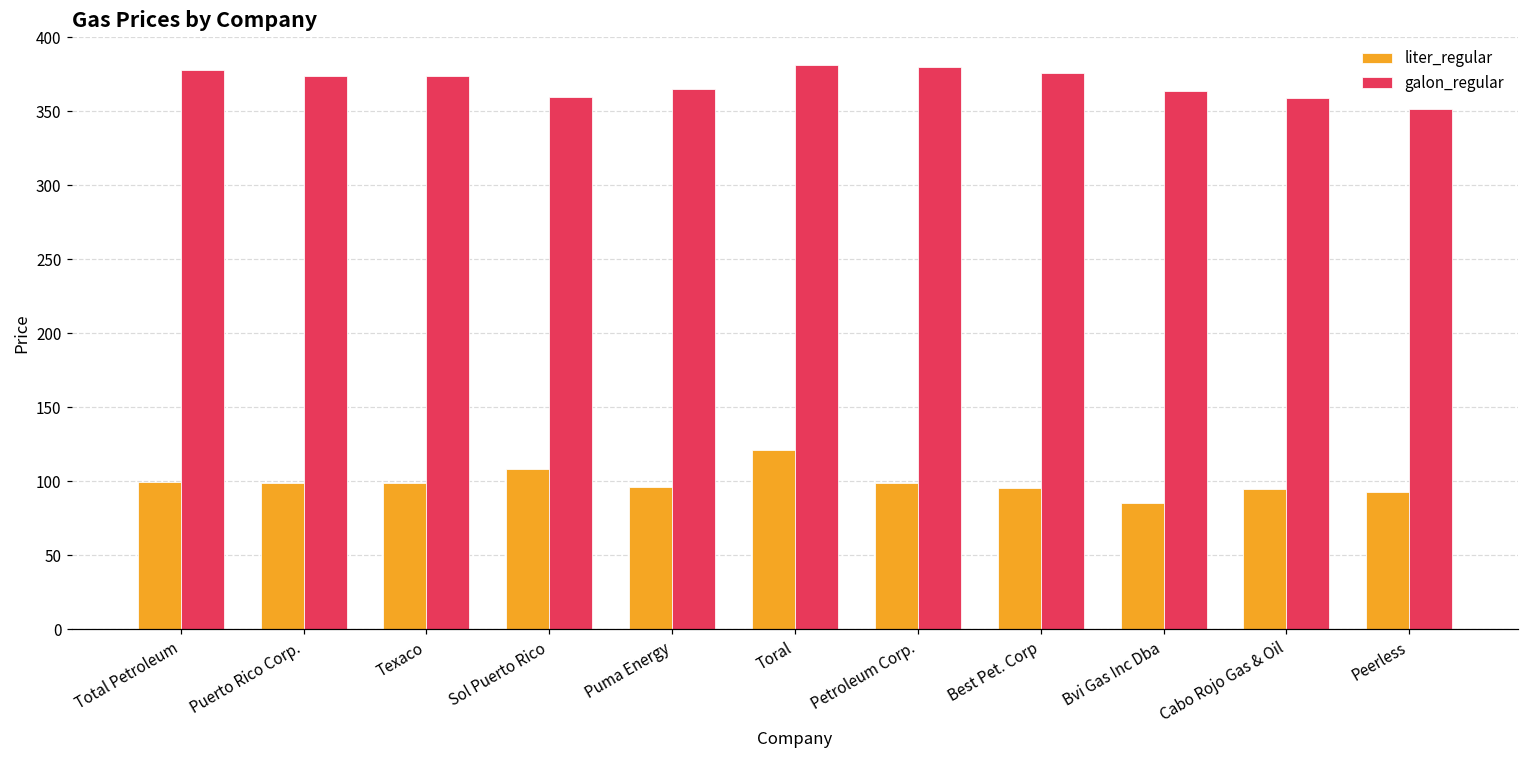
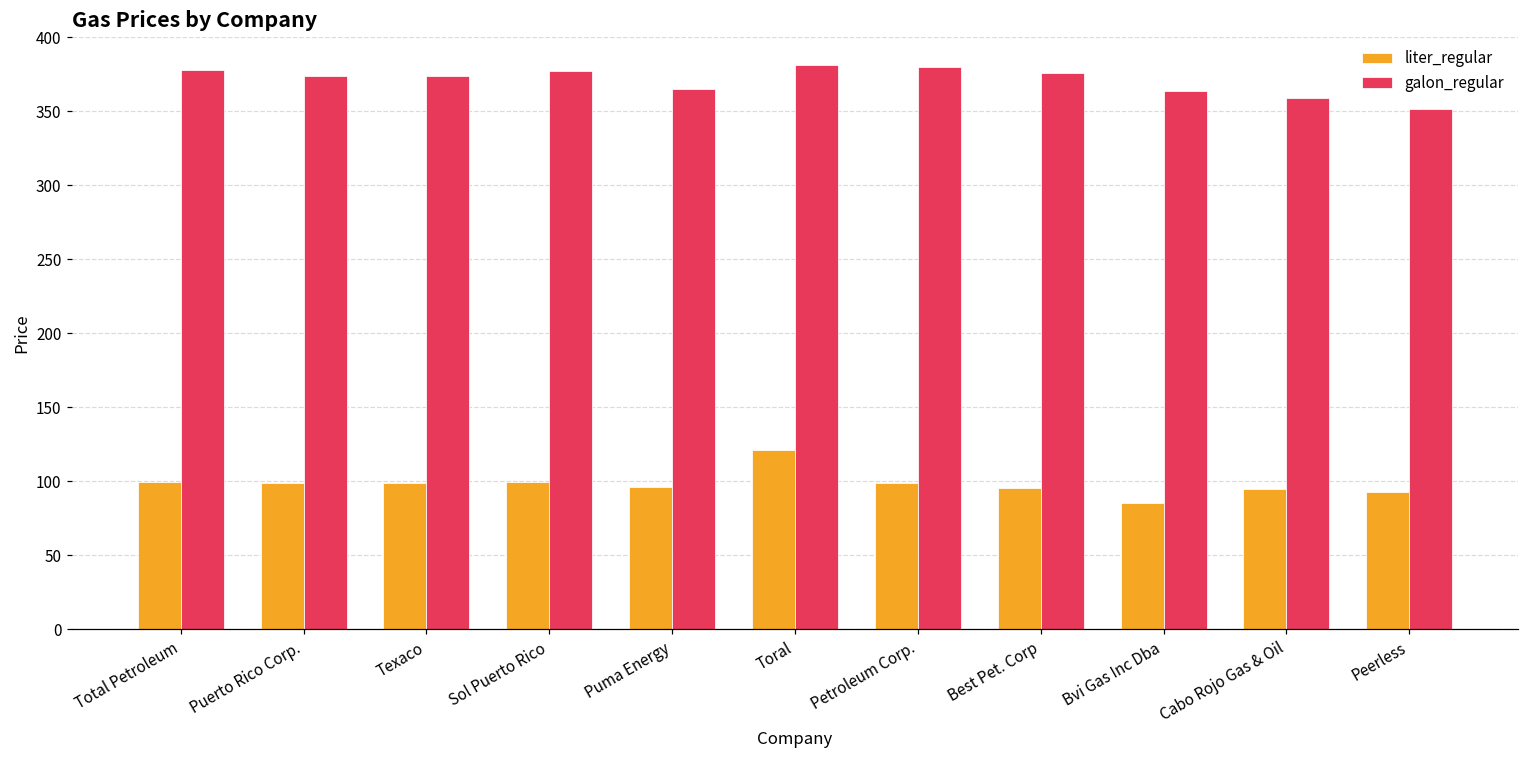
liter_regular, Sol Puerto Rico: 109 -> 100
galon_regular, Sol Puerto Rico: 359 -> 377
